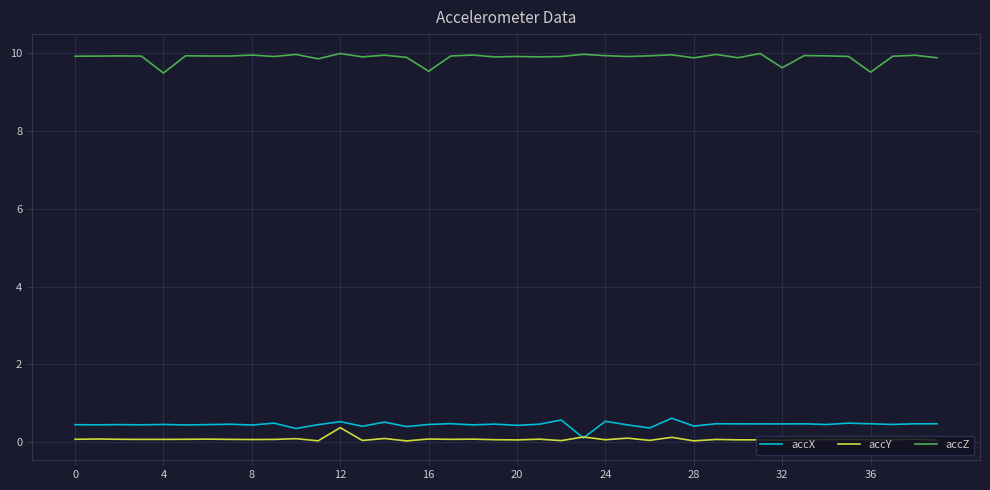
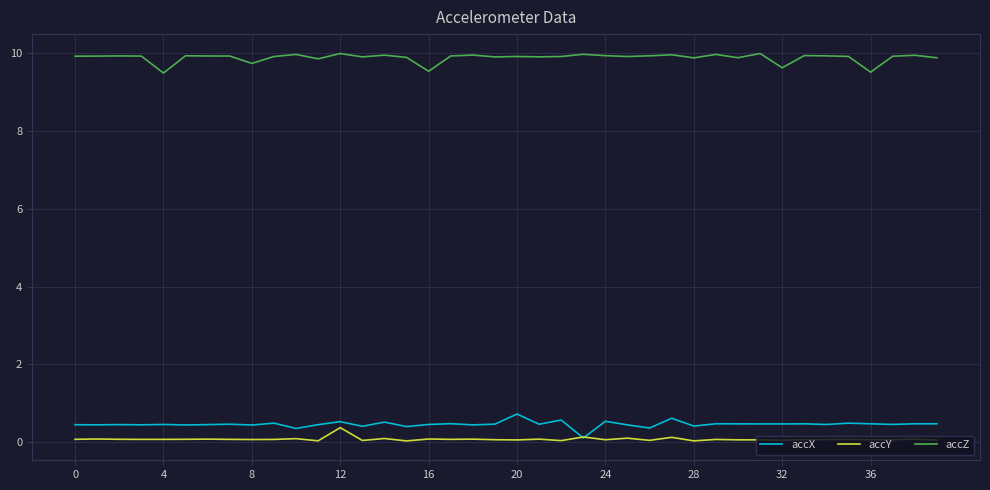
accZ, 8: 10.0 -> 9.7
accX, 20: 0.4 -> 0.7
